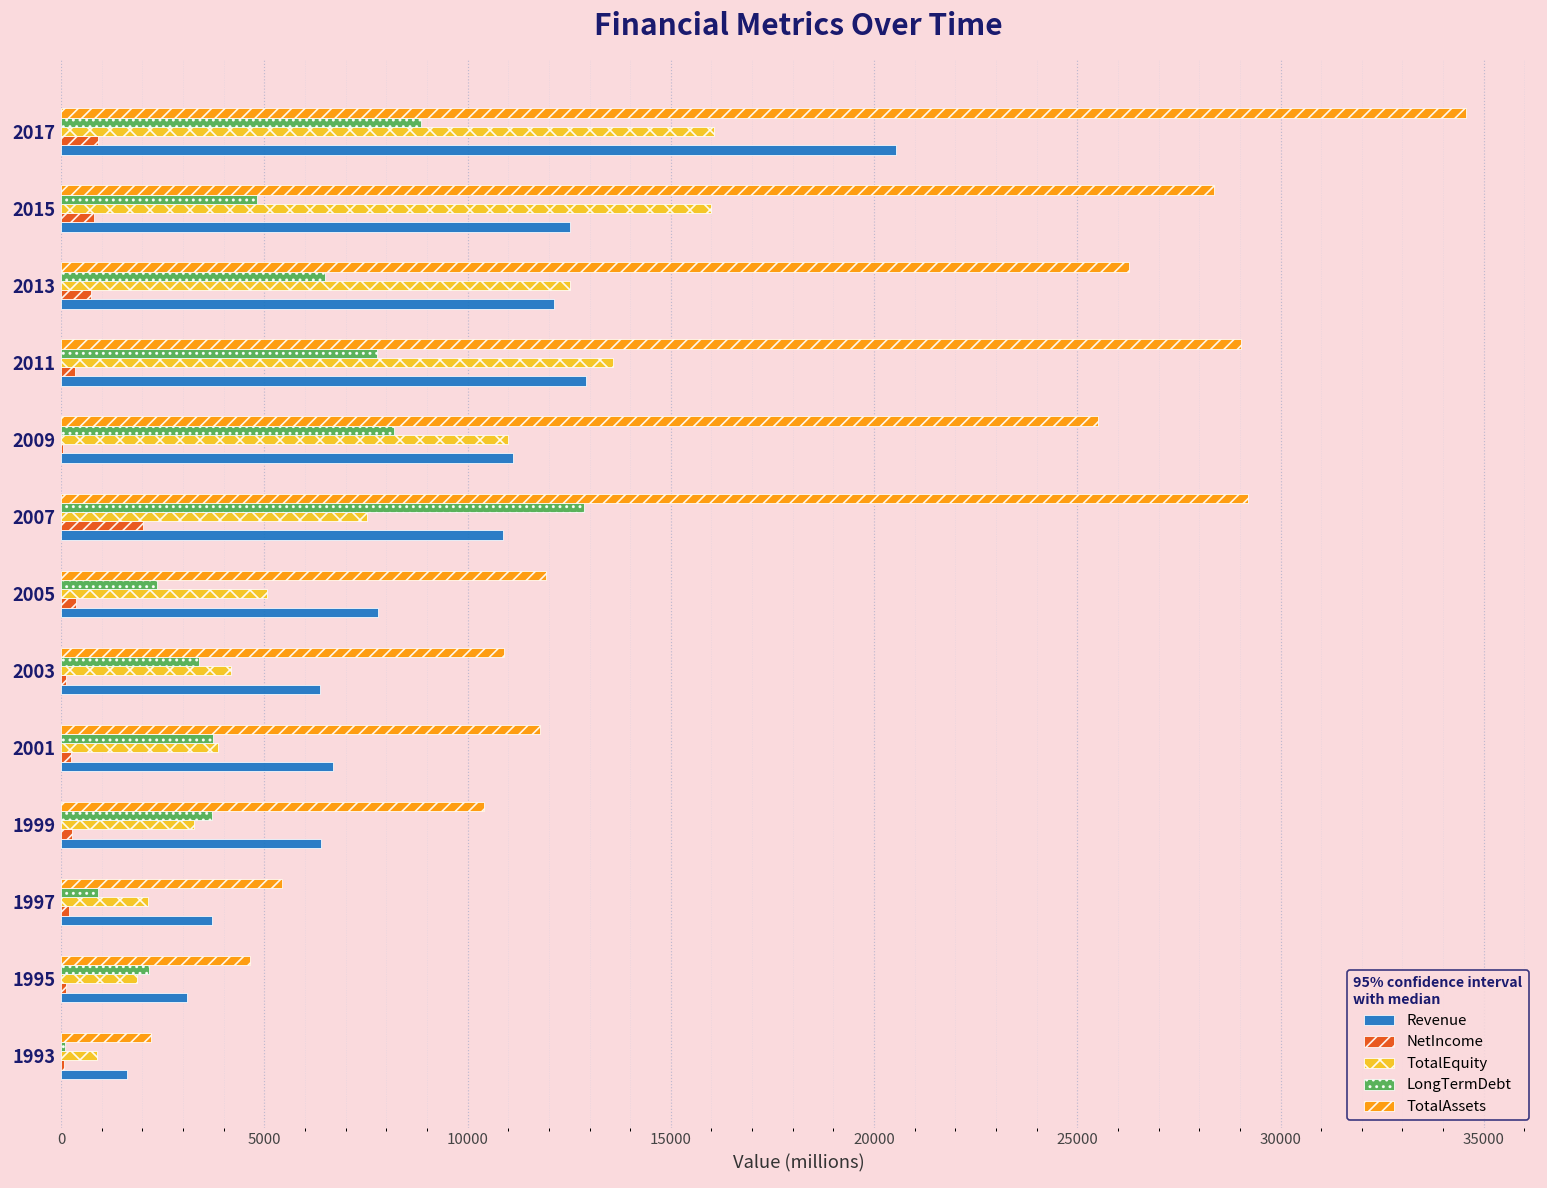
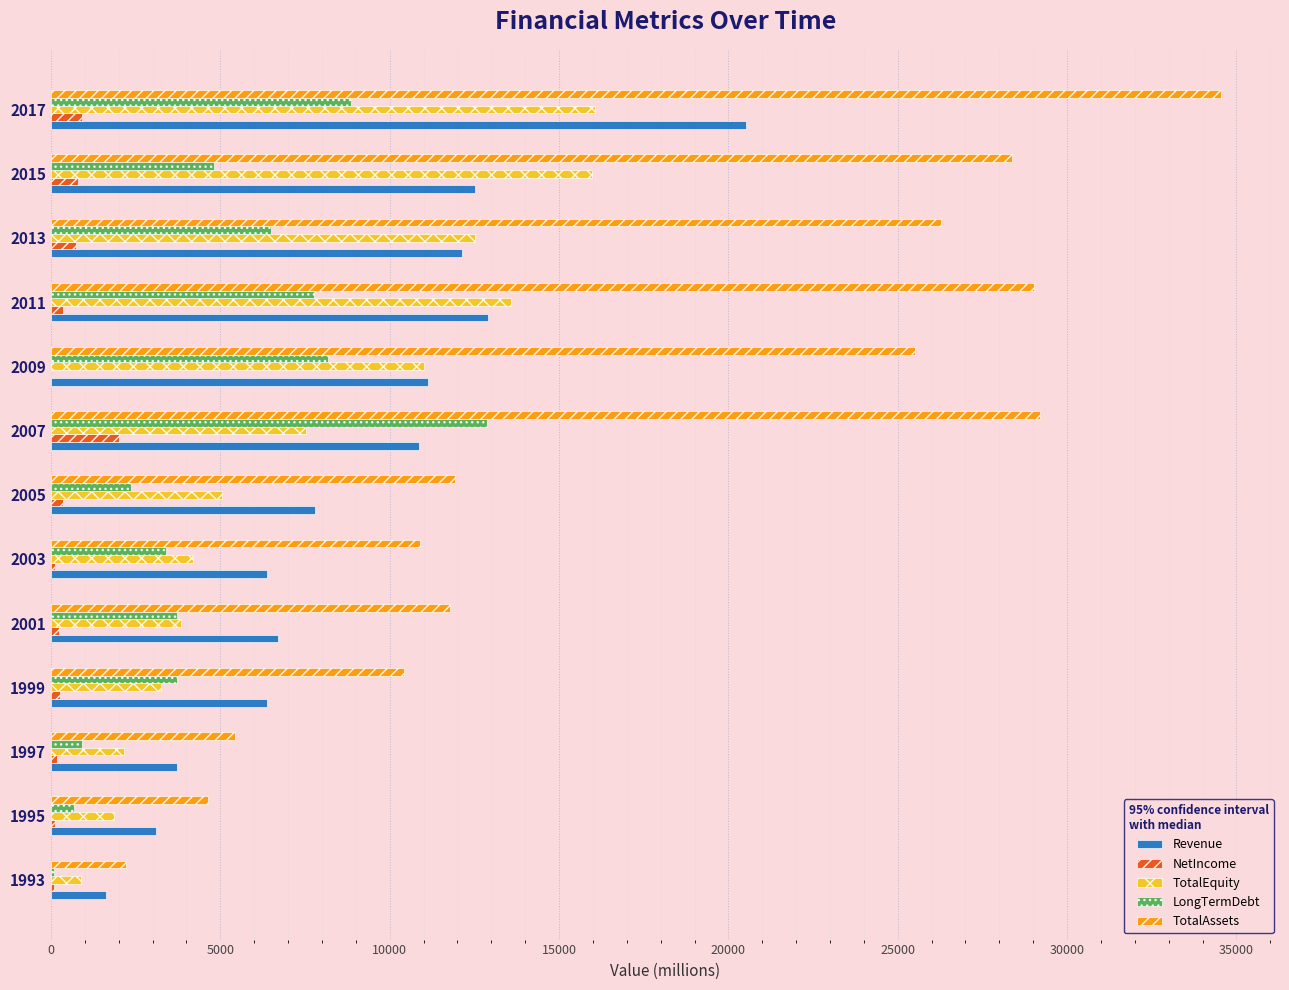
LongTermDebt, 1995: 2200 -> 700
